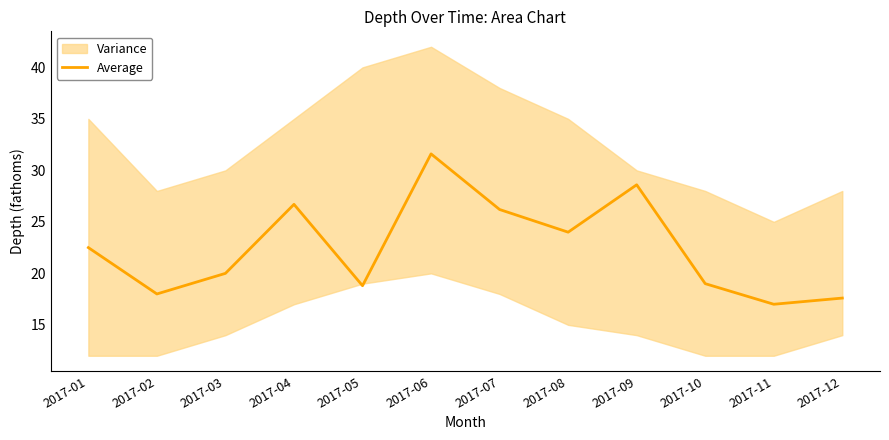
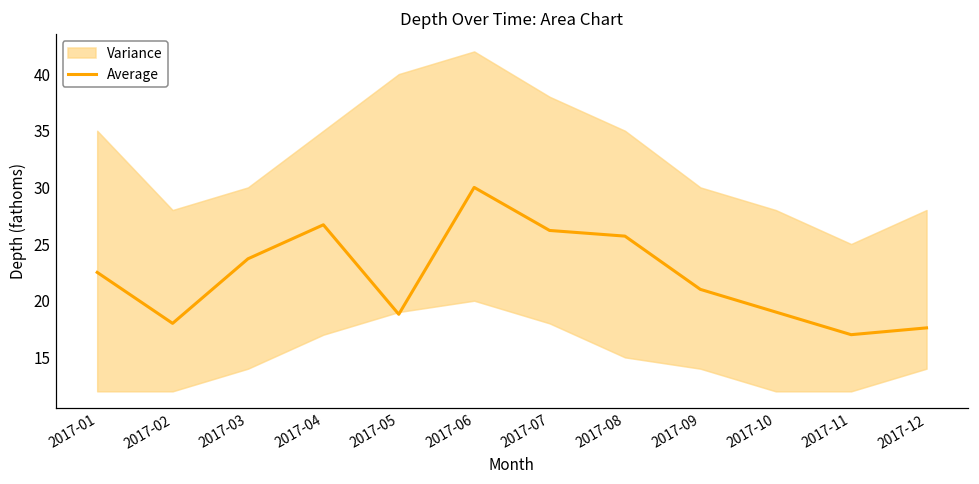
Average, 2017-03: 20.0 -> 23.7
Average, 2017-06: 31.6 -> 30.0
Average, 2017-08: 24.0 -> 25.7
Average, 2017-09: 28.6 -> 21.0
